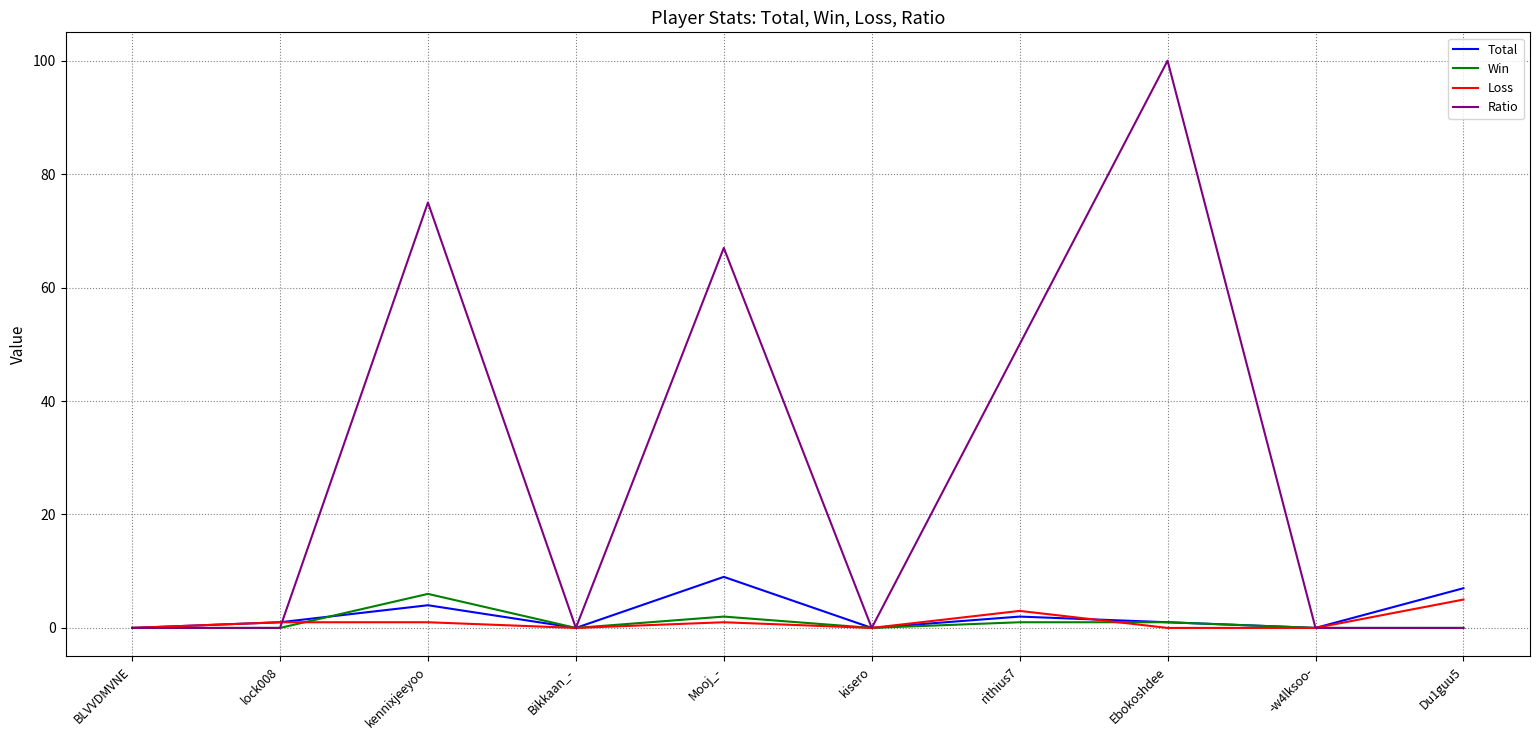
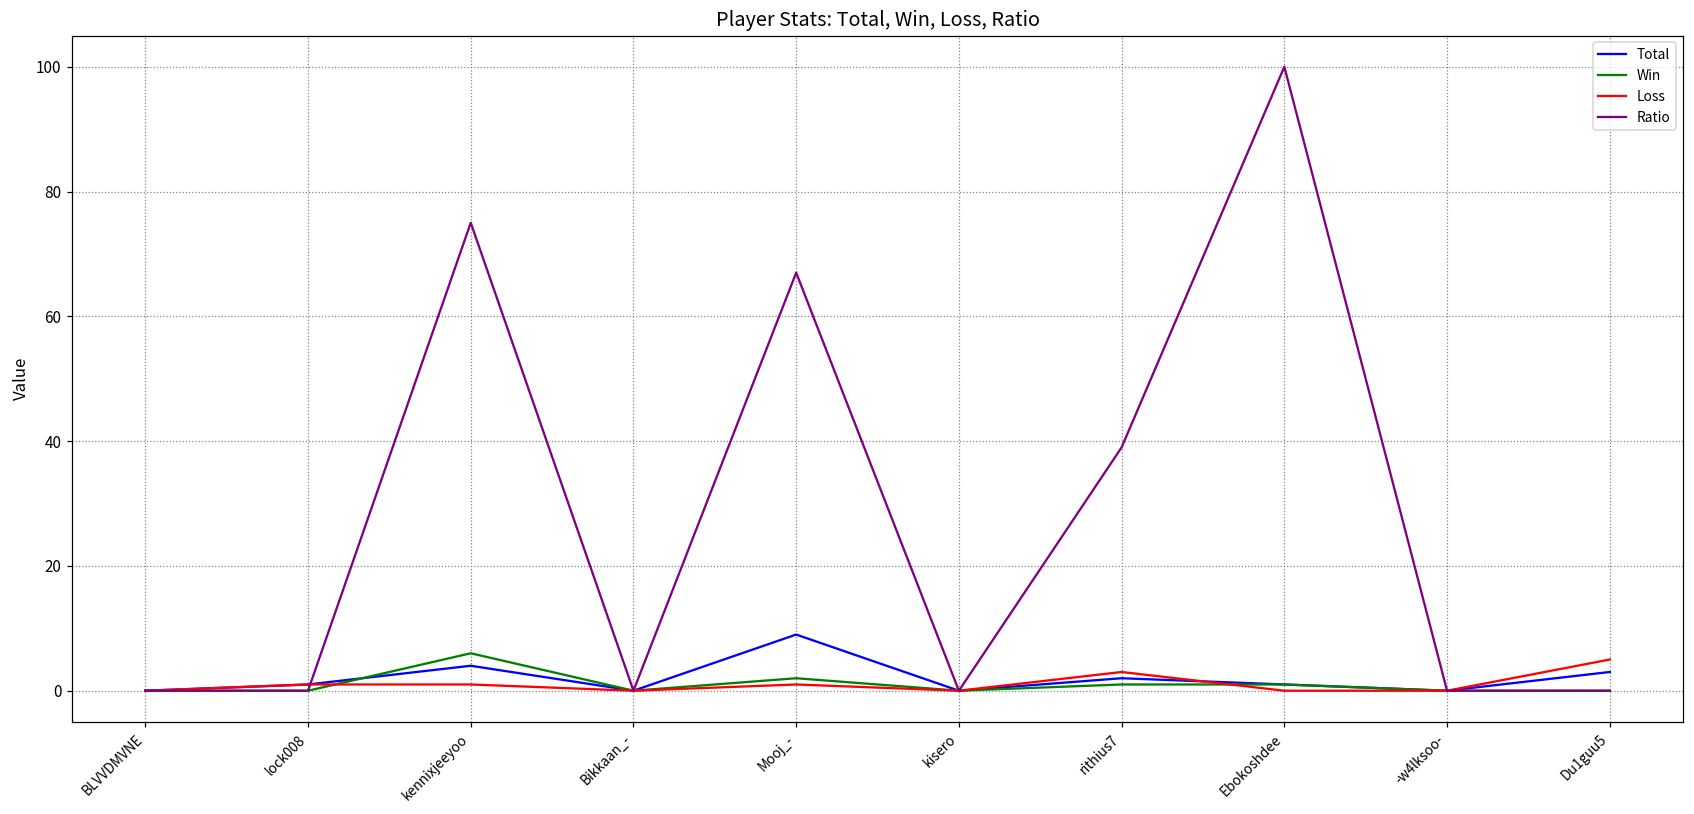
Ratio, rithius7: 50 -> 39
Total, Du1guu5: 7 -> 3
